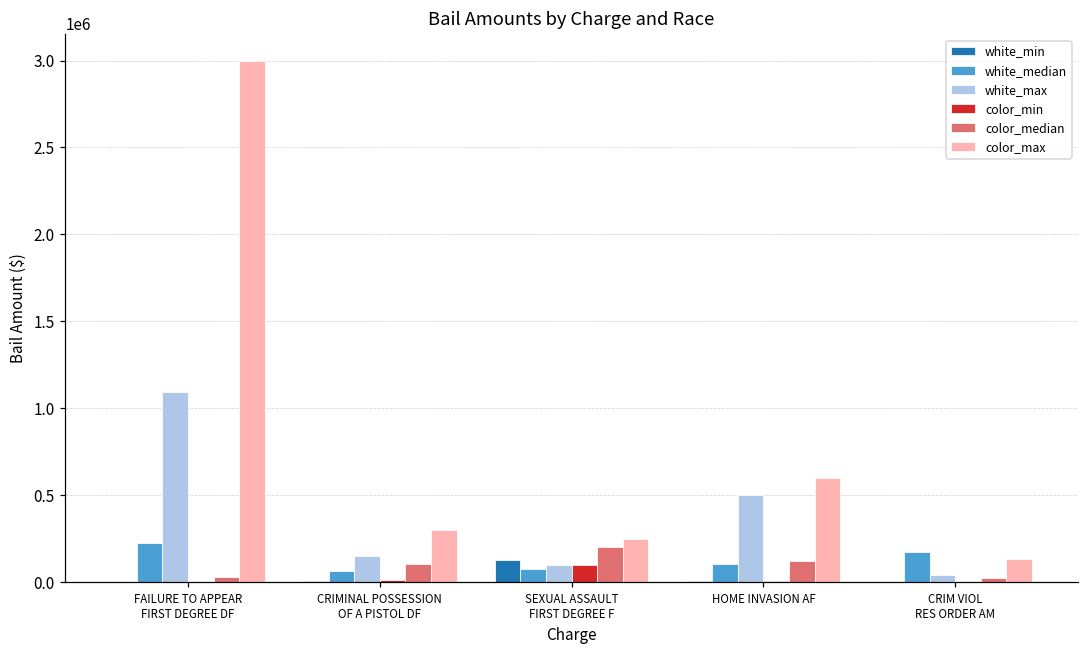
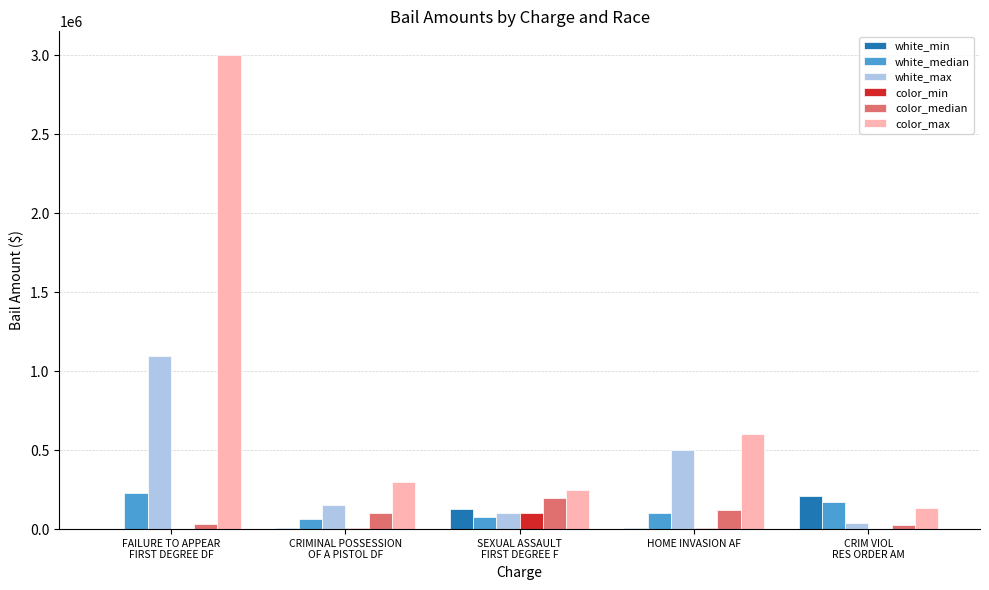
white_min, CRIM VIOL RES ORDER AM: 0 -> 210000
